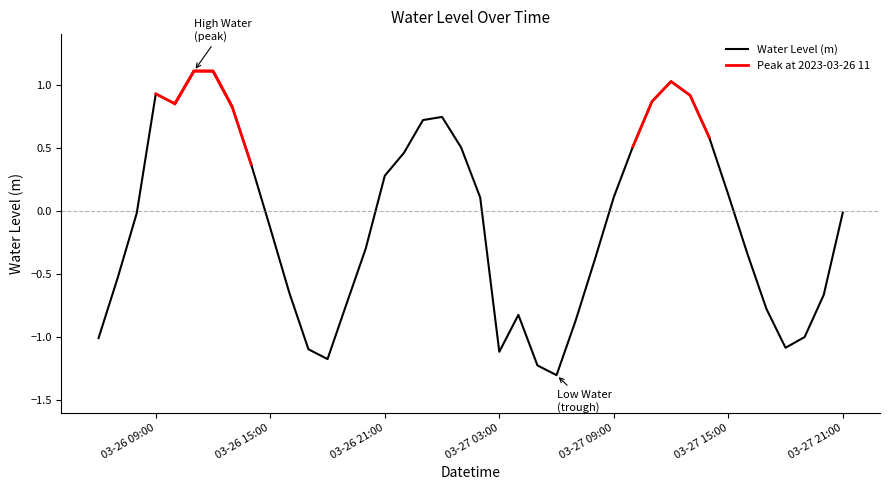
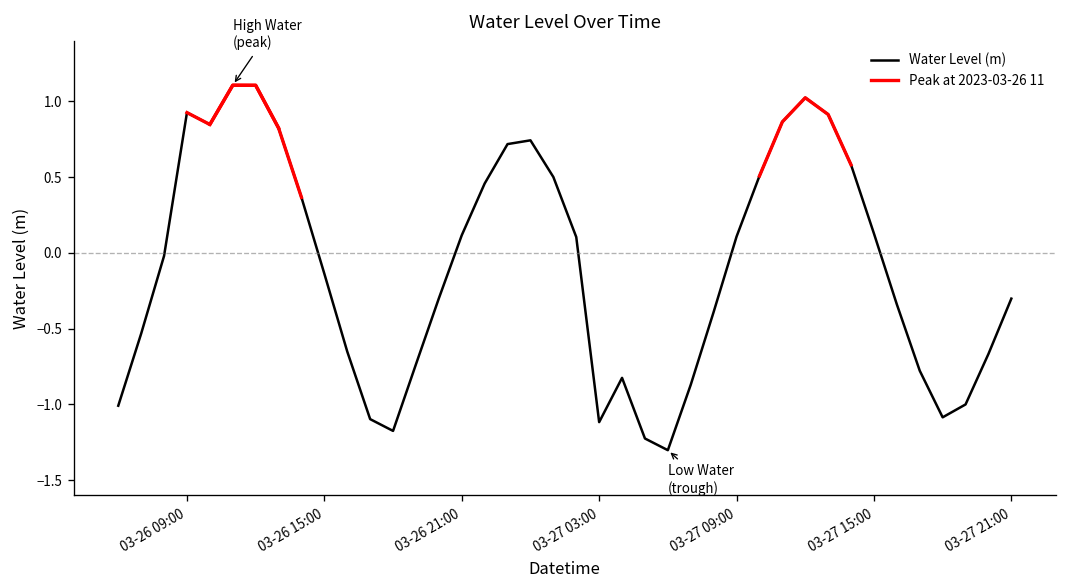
Water Level (m), 03-26 21:00: 0.28 -> 0.12
Water Level (m), 03-27 21:00: -0.01 -> -0.30
